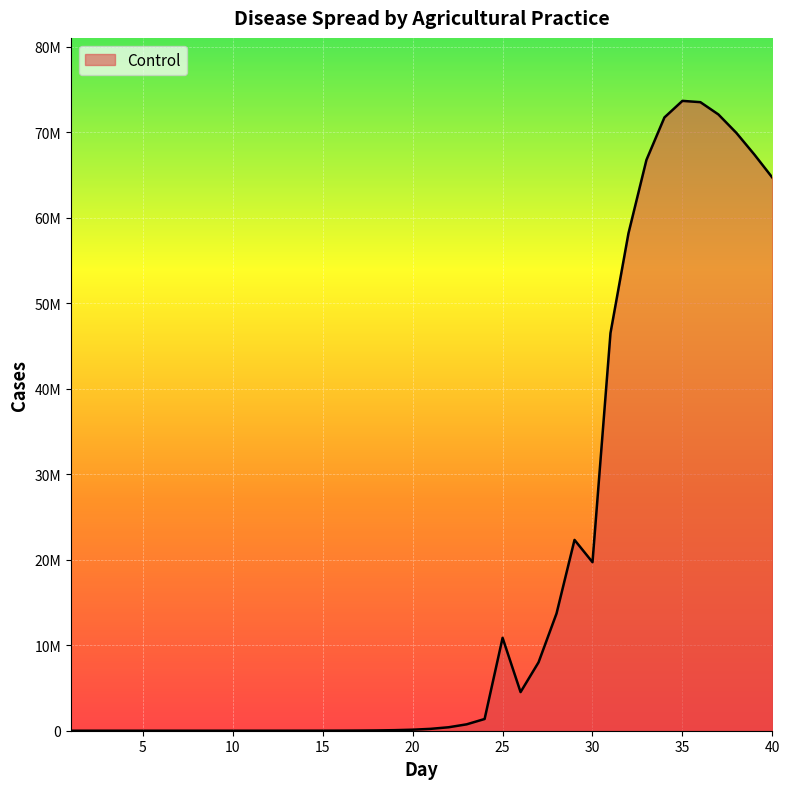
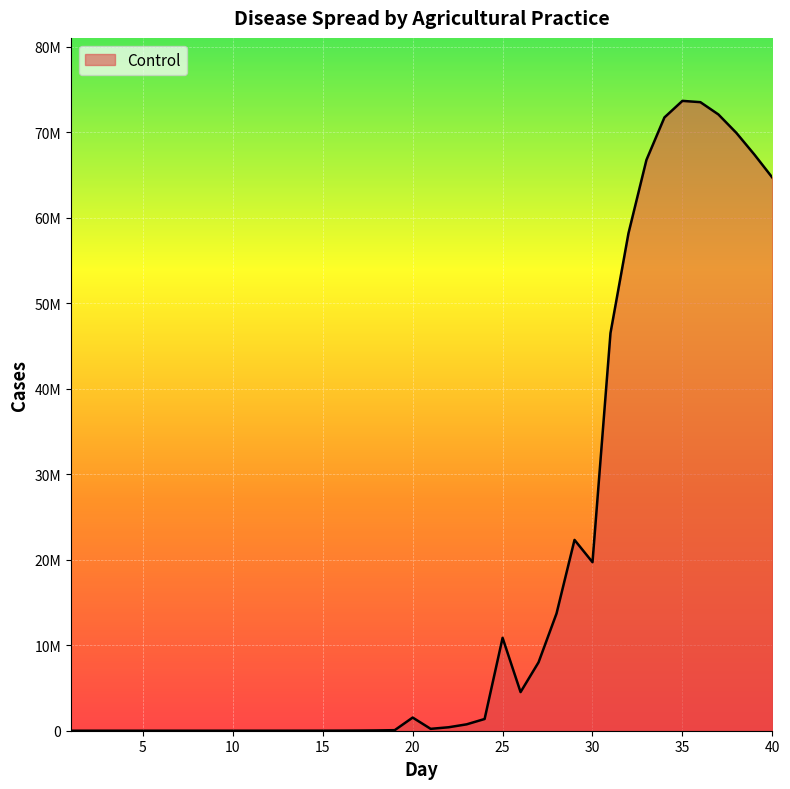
20: 0 -> 2000000
